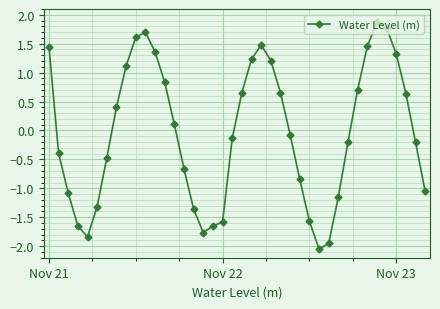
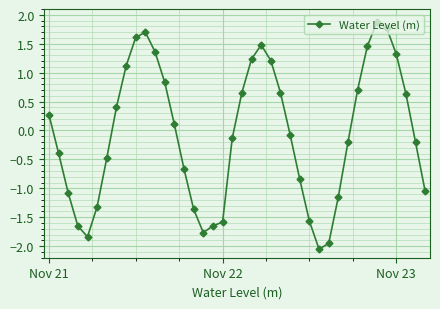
Nov 21: 1.5 -> 0.3
